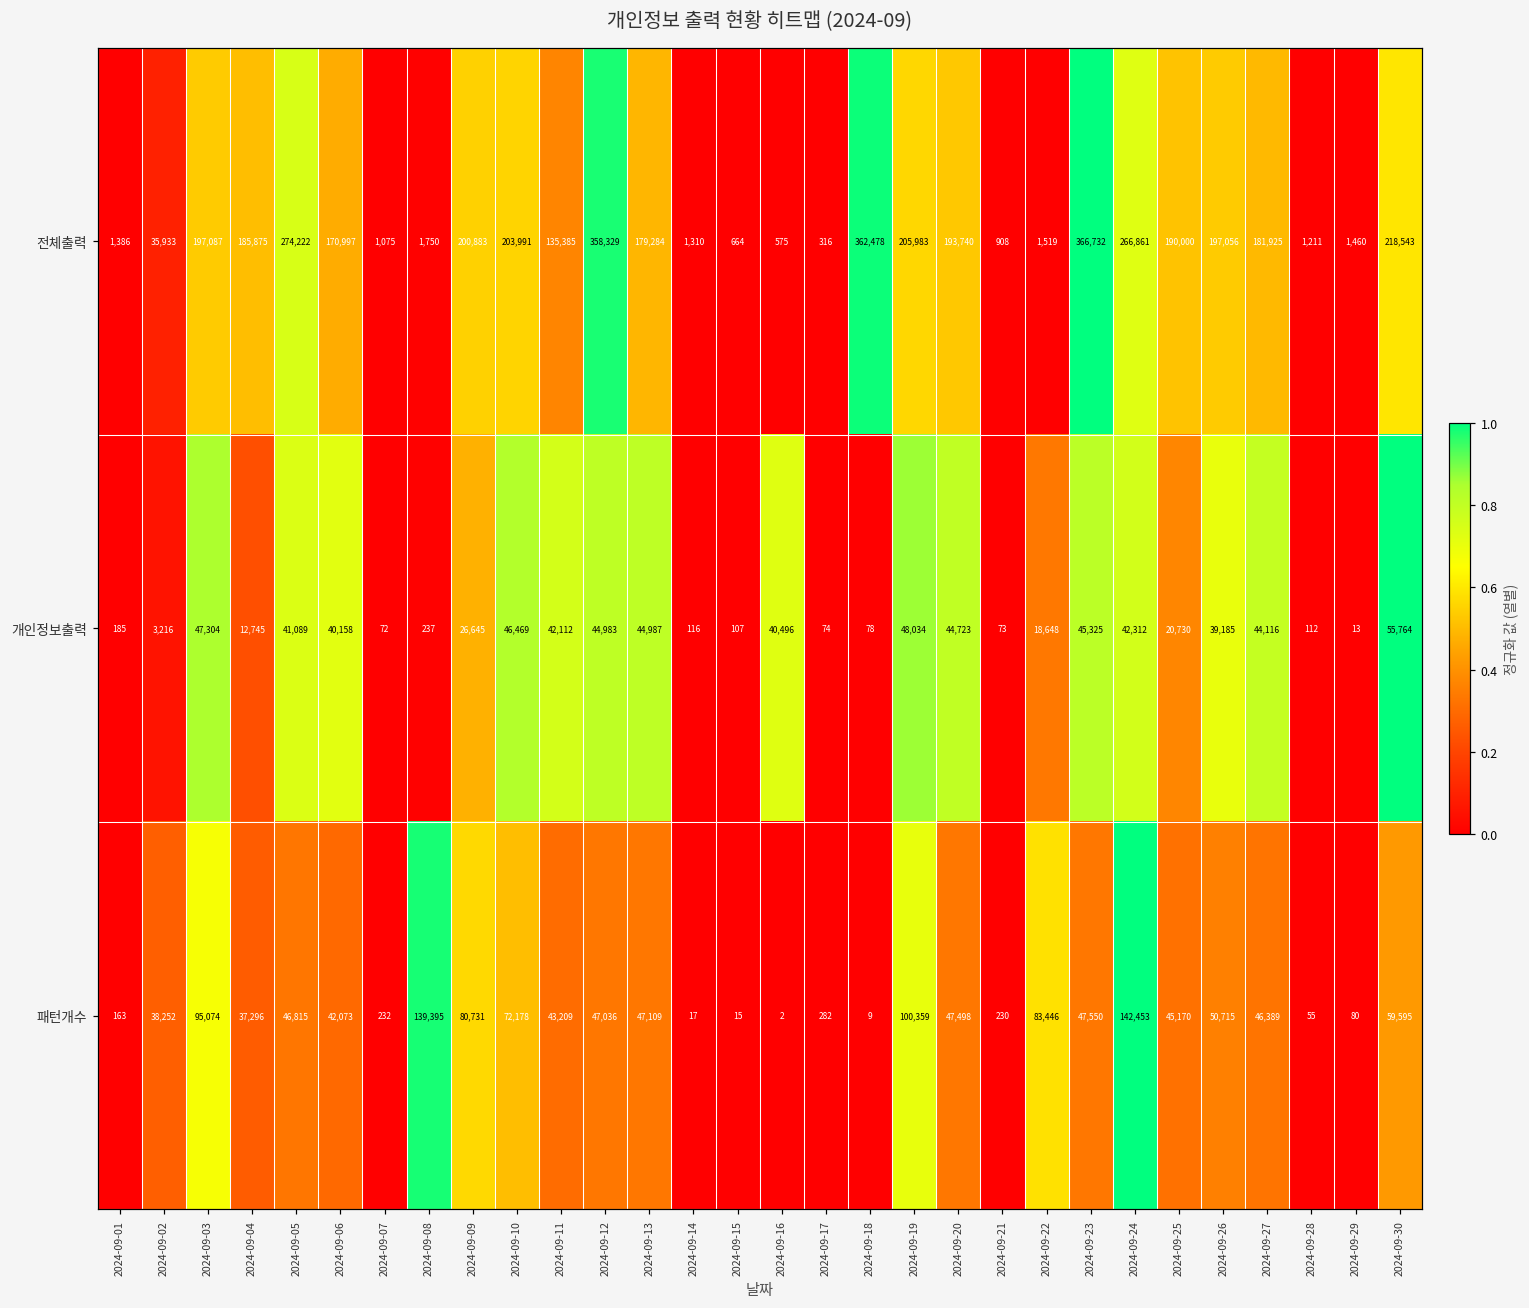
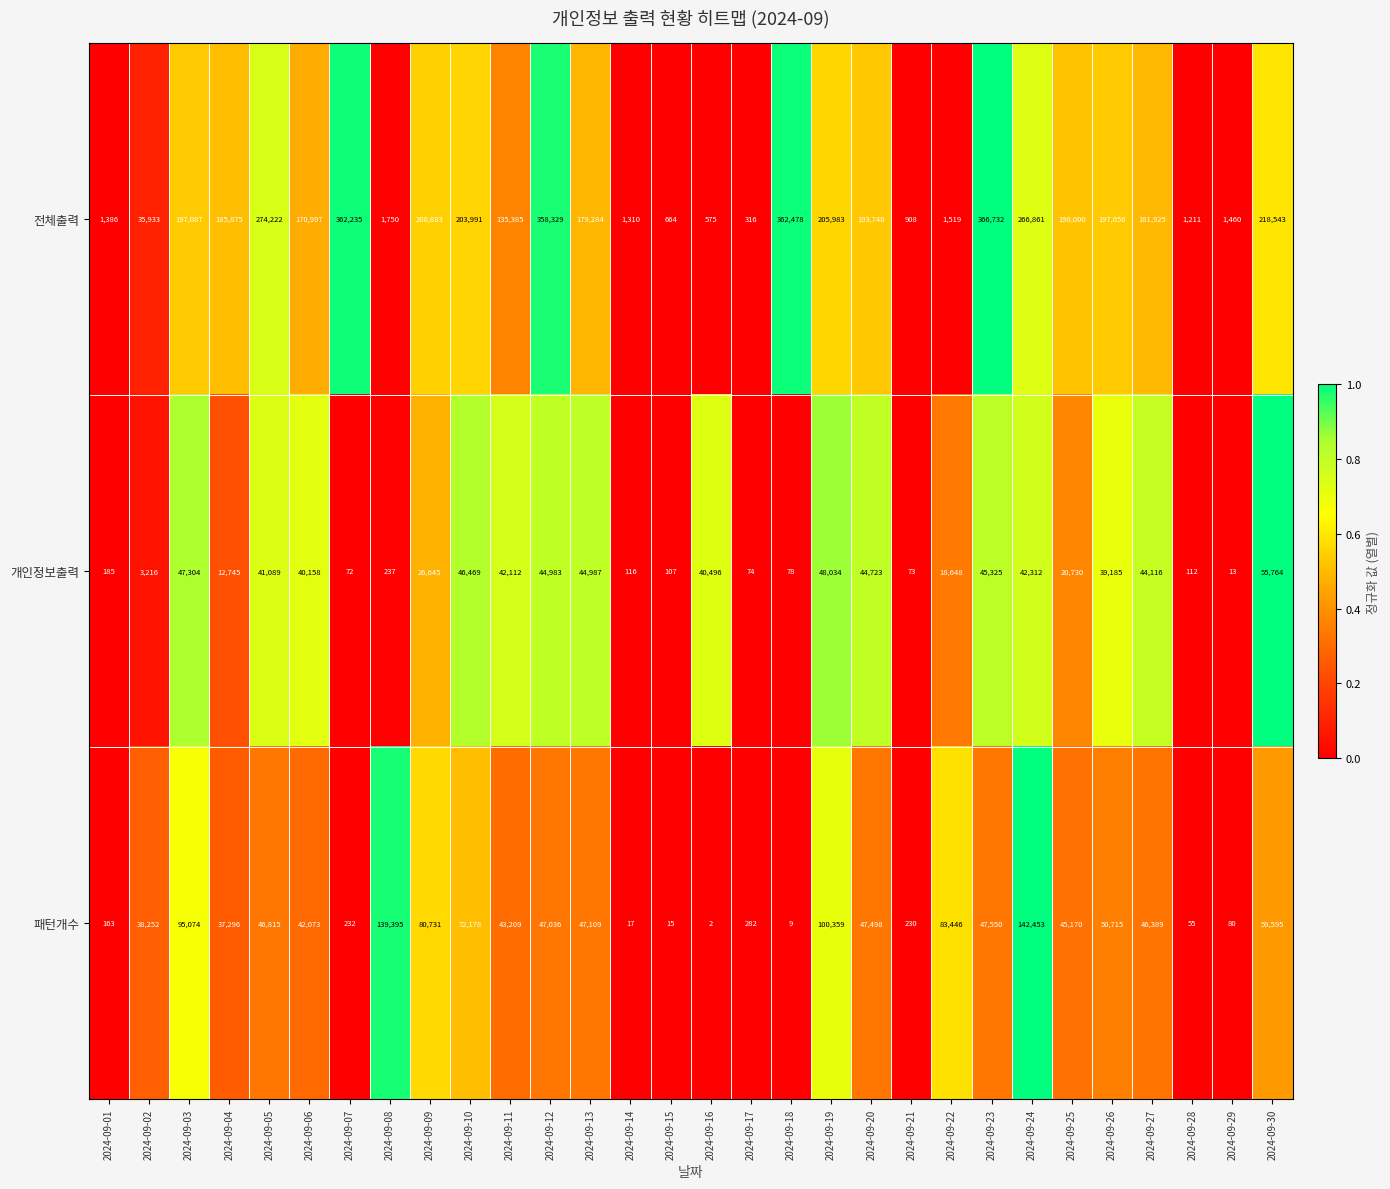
전체출력, 2024-09-07: 1,075 -> 362,235
